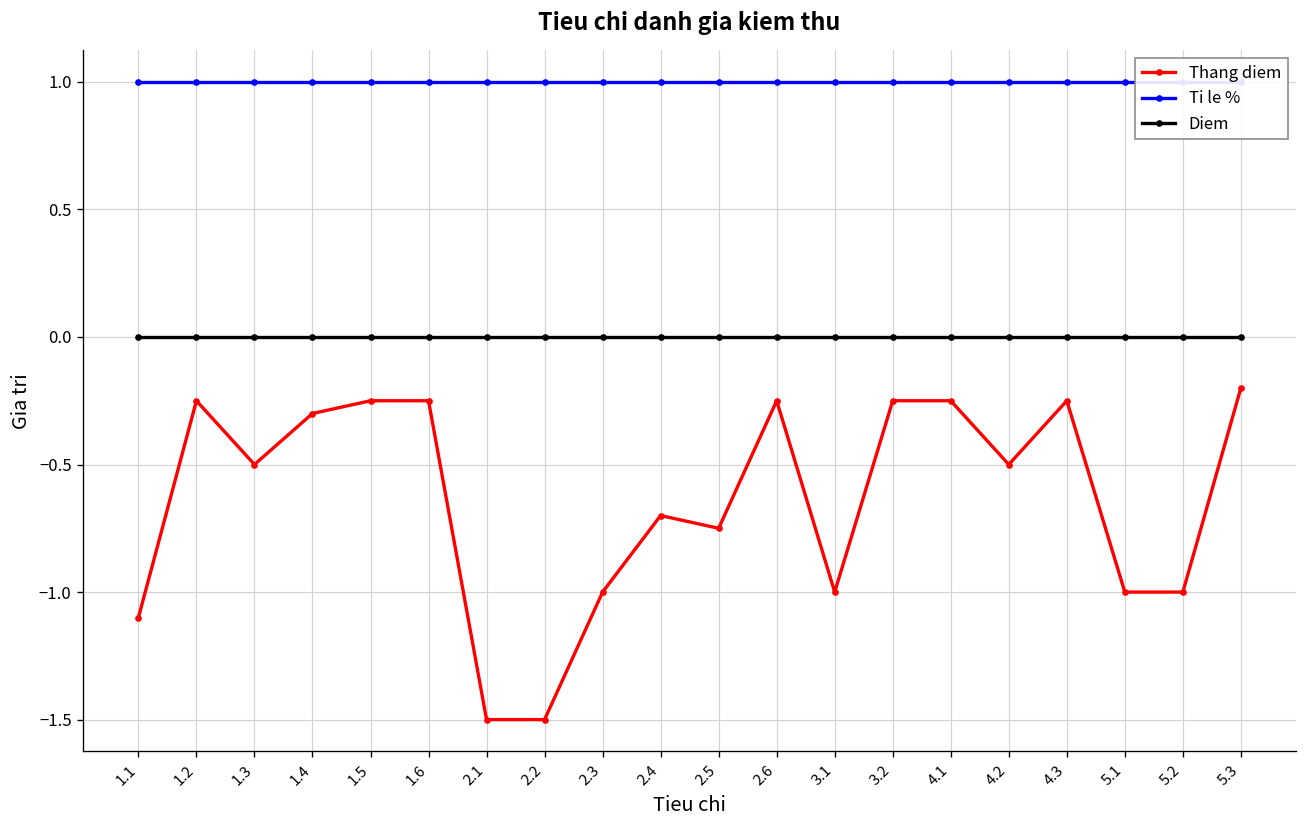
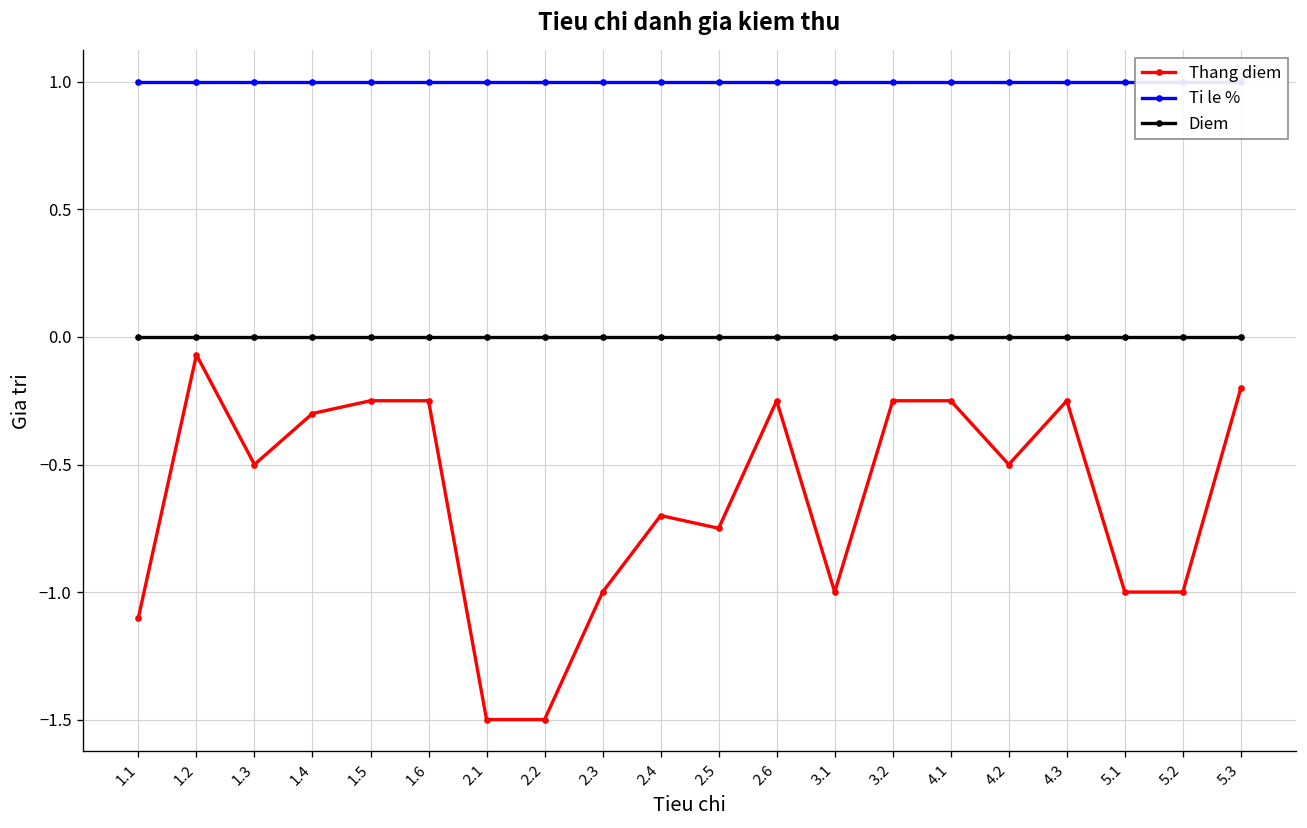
Thang diem, 1.2: -0.25 -> -0.07
